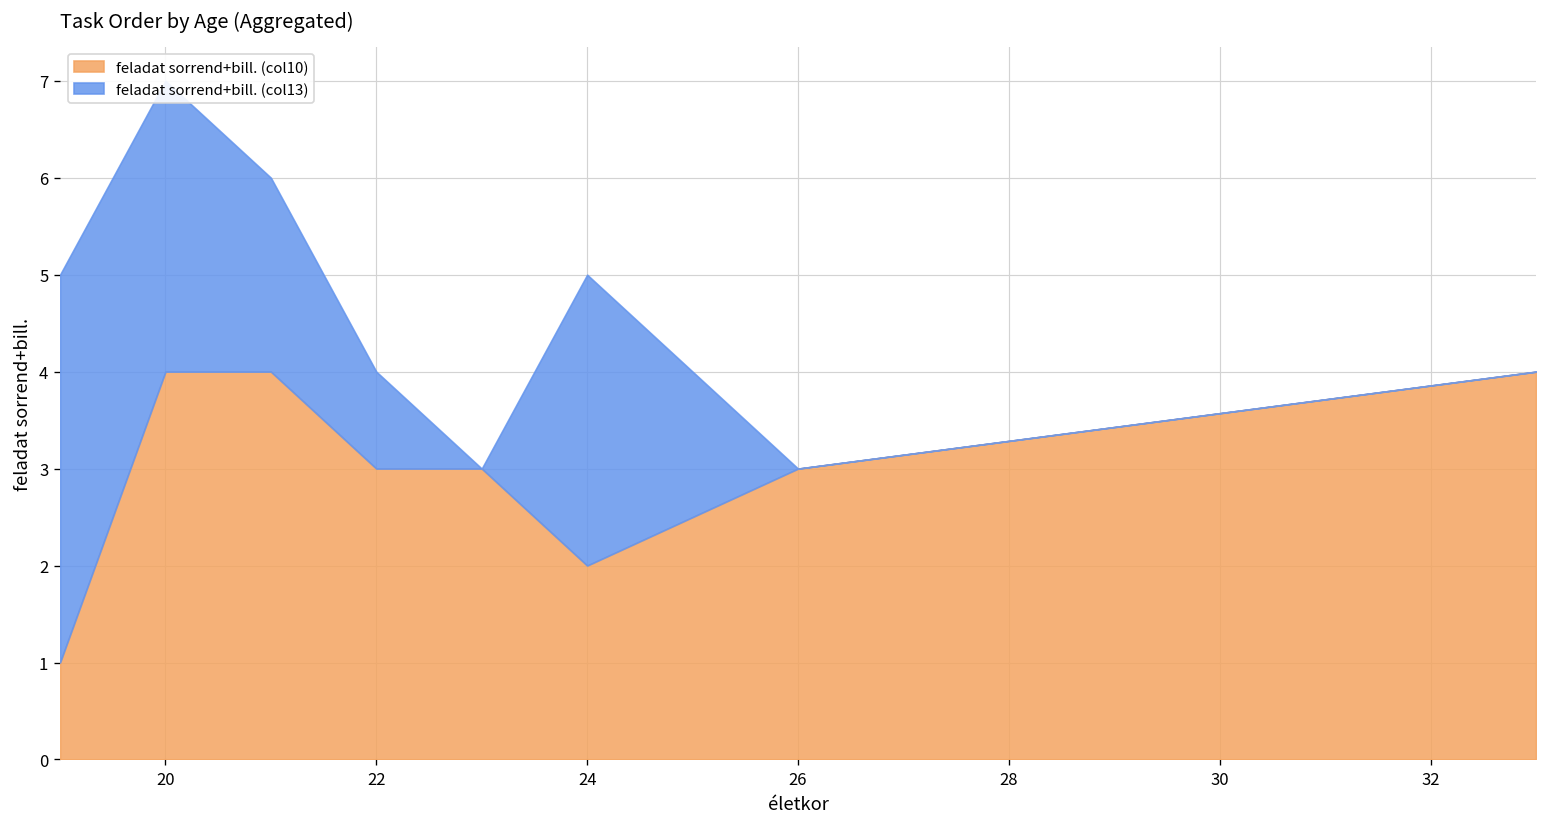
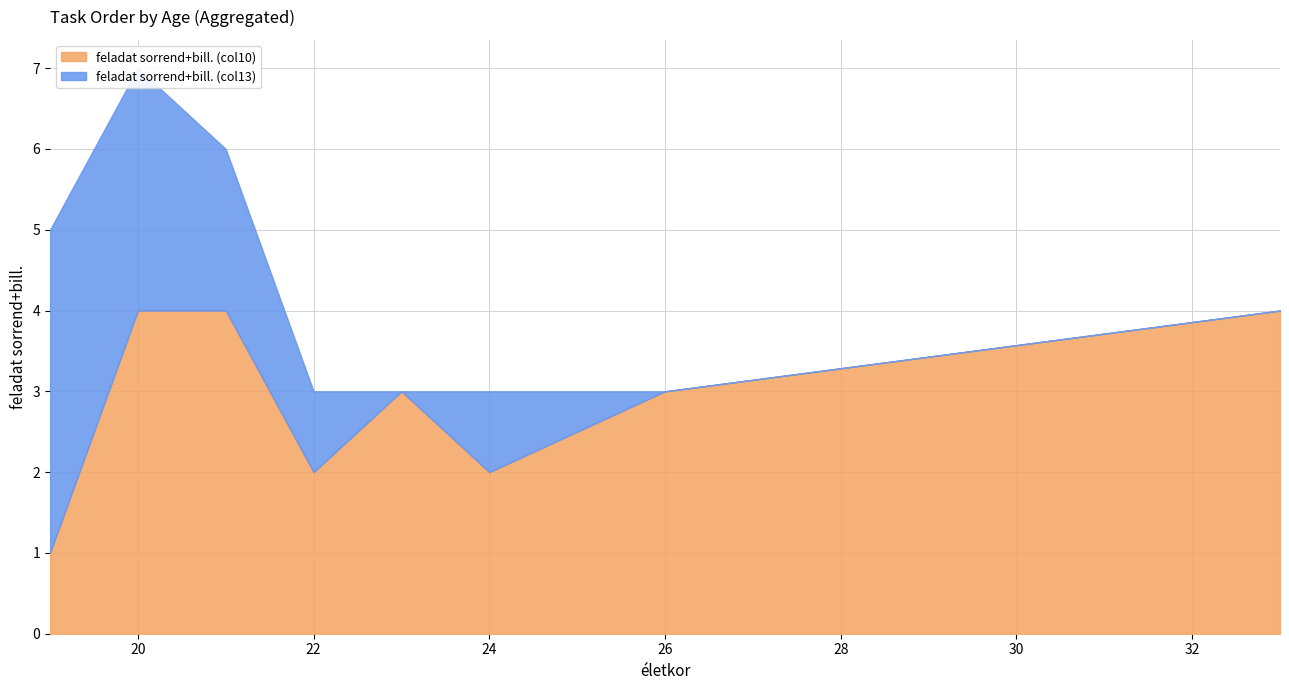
feladat sorrend+bill. (col10), 22: 3 -> 2
feladat sorrend+bill. (col13), 24: 3 -> 1
